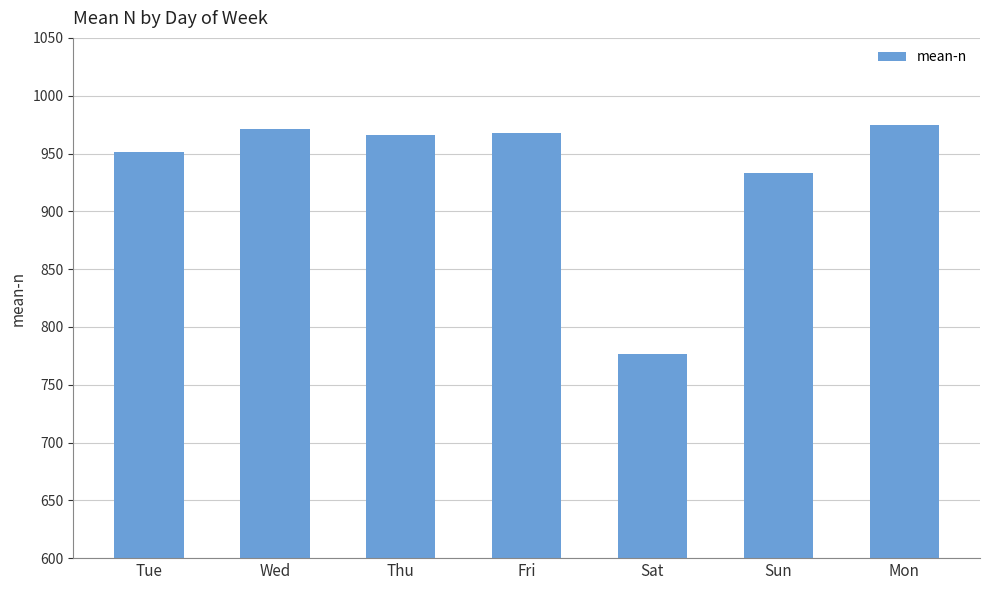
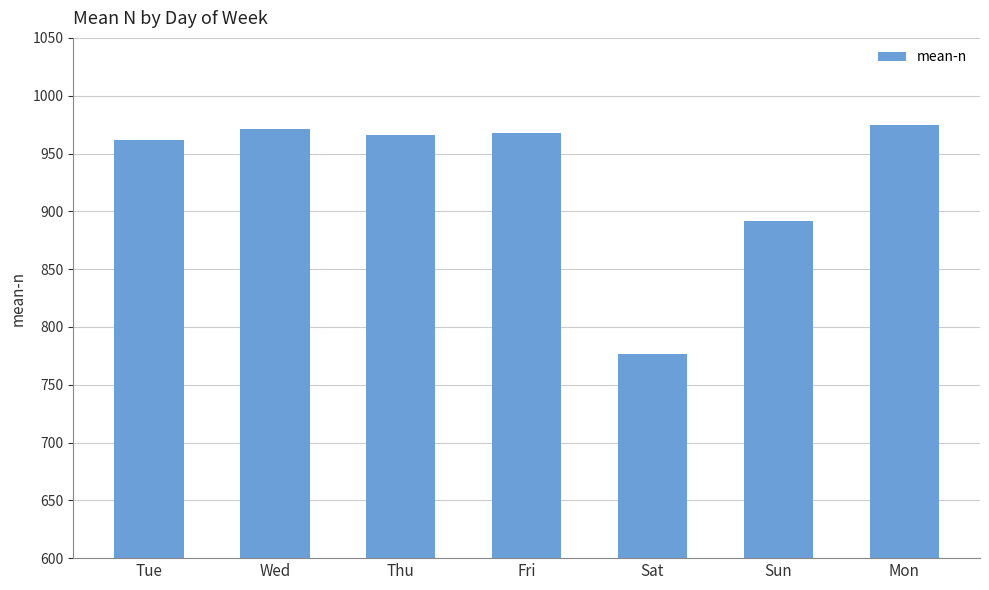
Tue: 951 -> 961
Sun: 933 -> 891
